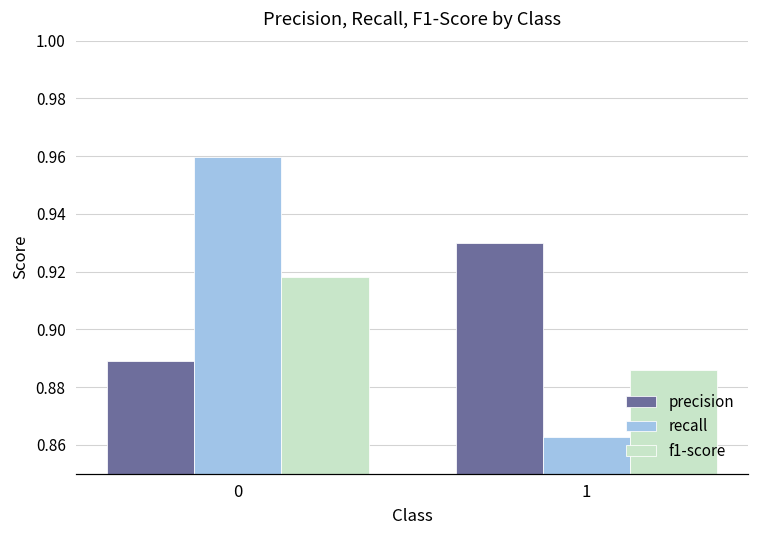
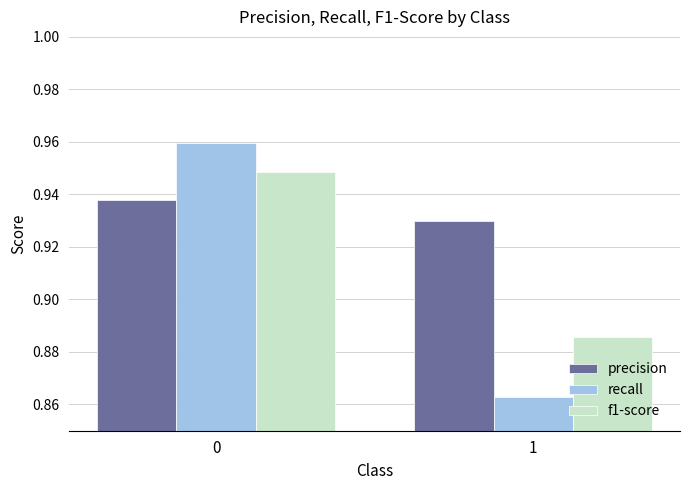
precision, 0: 0.889 -> 0.938
f1-score, 0: 0.918 -> 0.949
